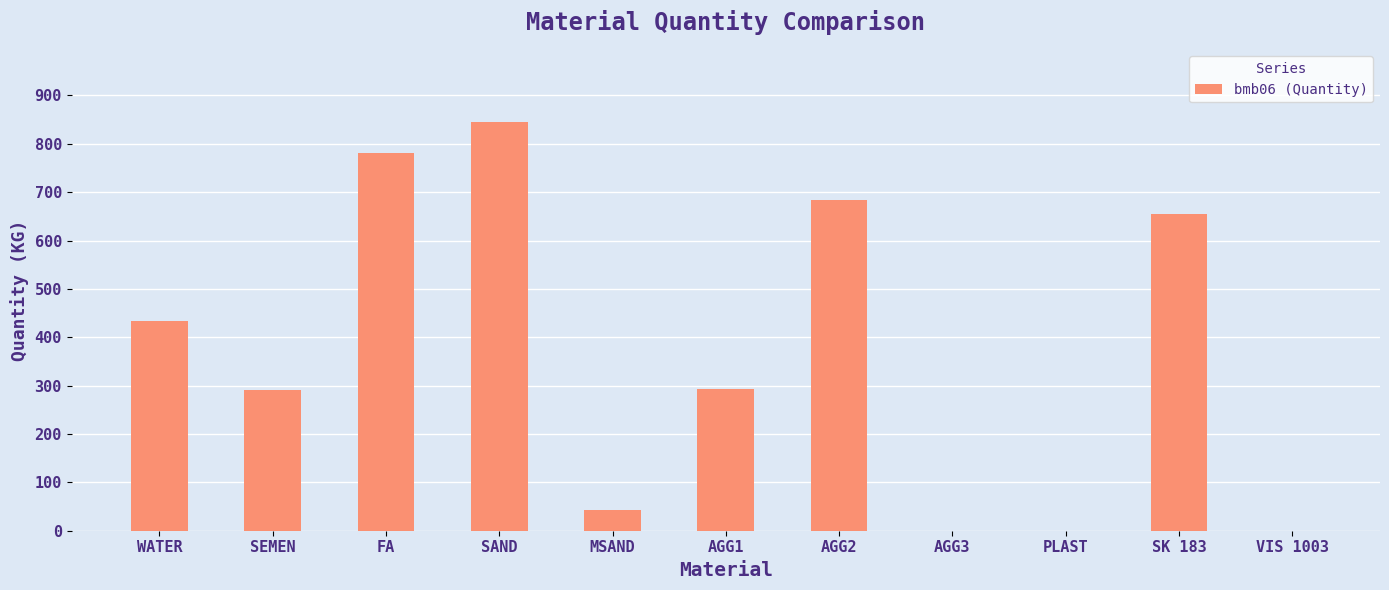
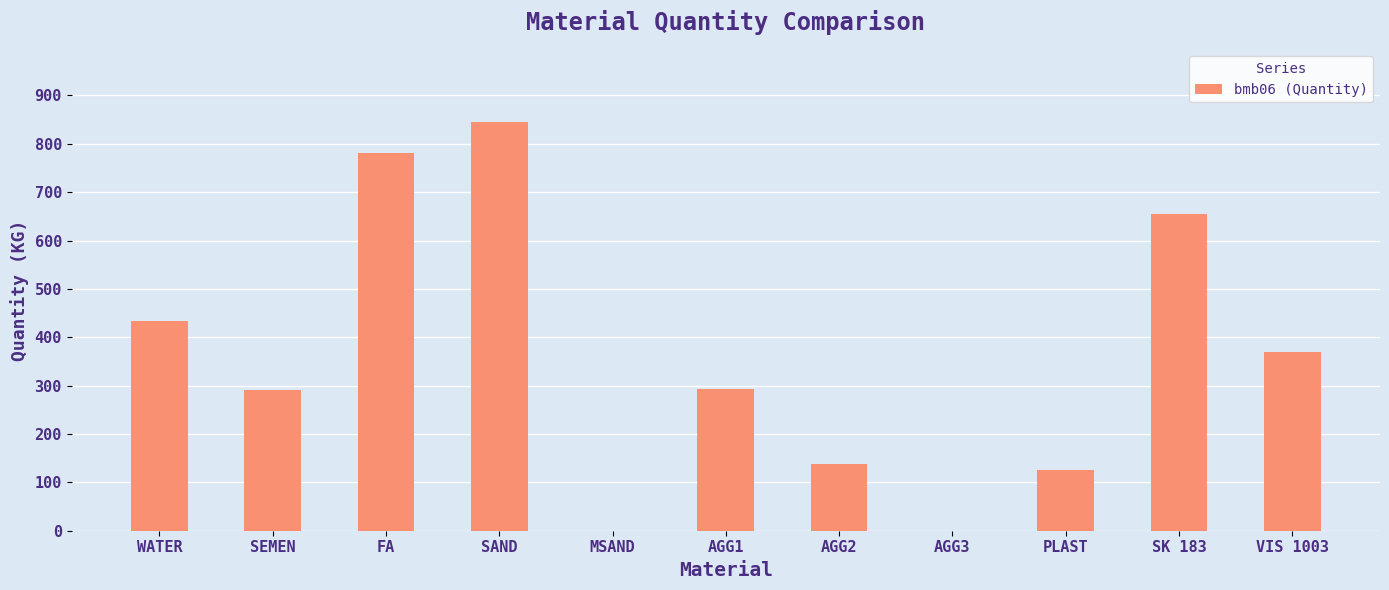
MSAND: 40 -> 0
AGG2: 680 -> 140
PLAST: 0 -> 130
VIS 1003: 0 -> 370
